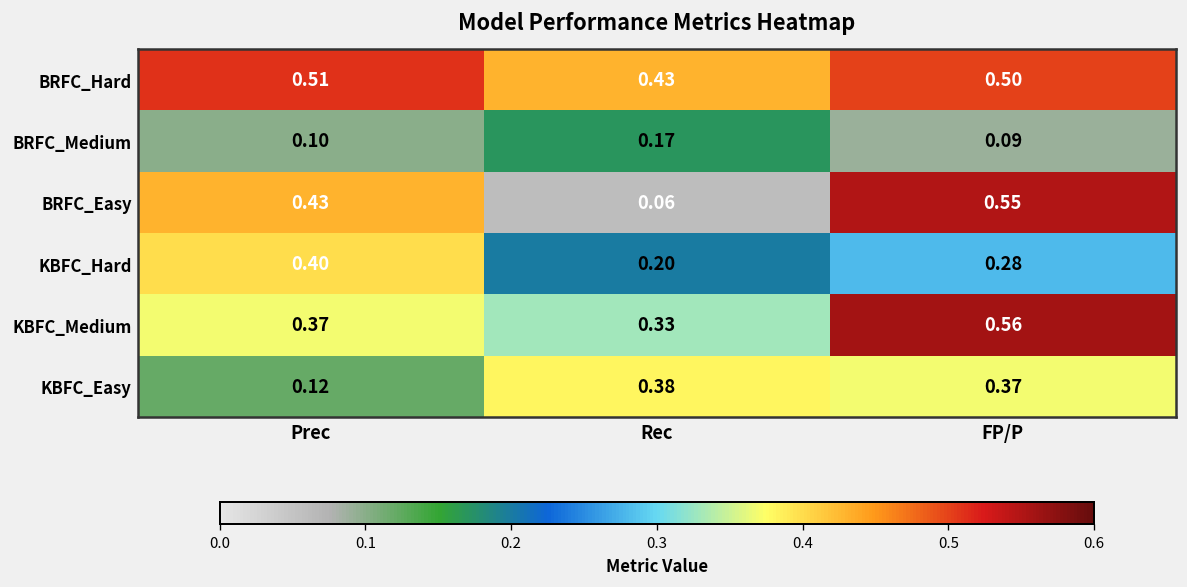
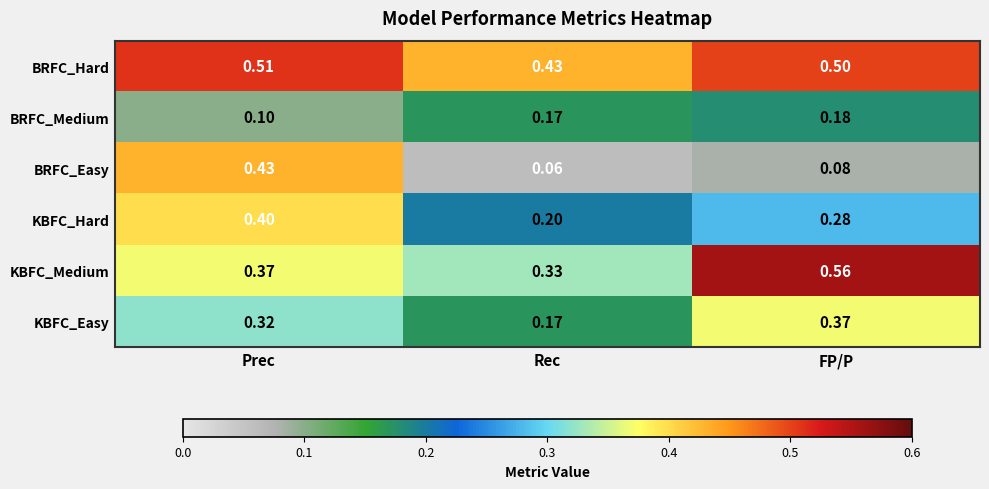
BRFC_Medium, FP/P: 0.09 -> 0.18
BRFC_Easy, FP/P: 0.55 -> 0.08
KBFC_Easy, Prec: 0.12 -> 0.32
KBFC_Easy, Rec: 0.38 -> 0.17
